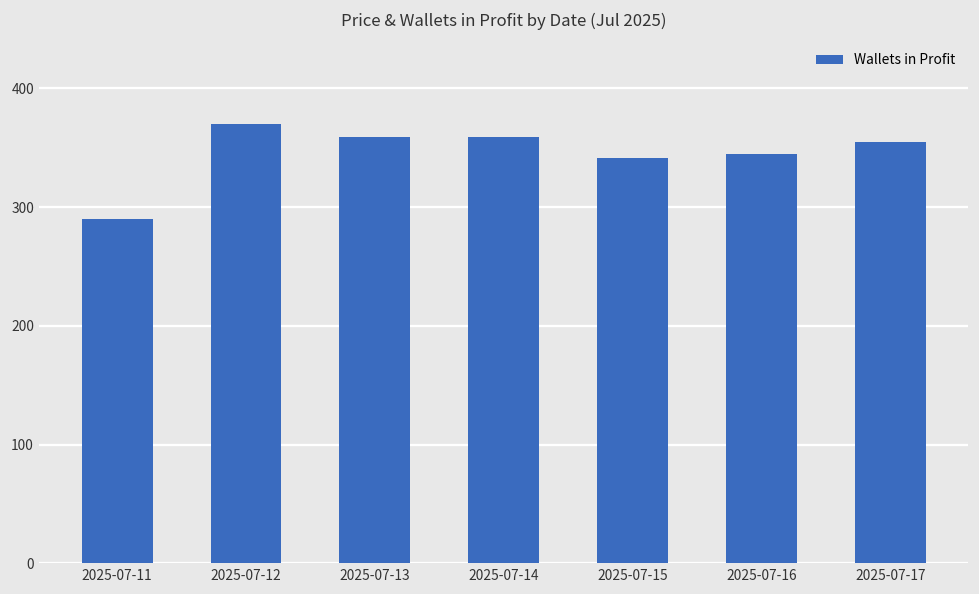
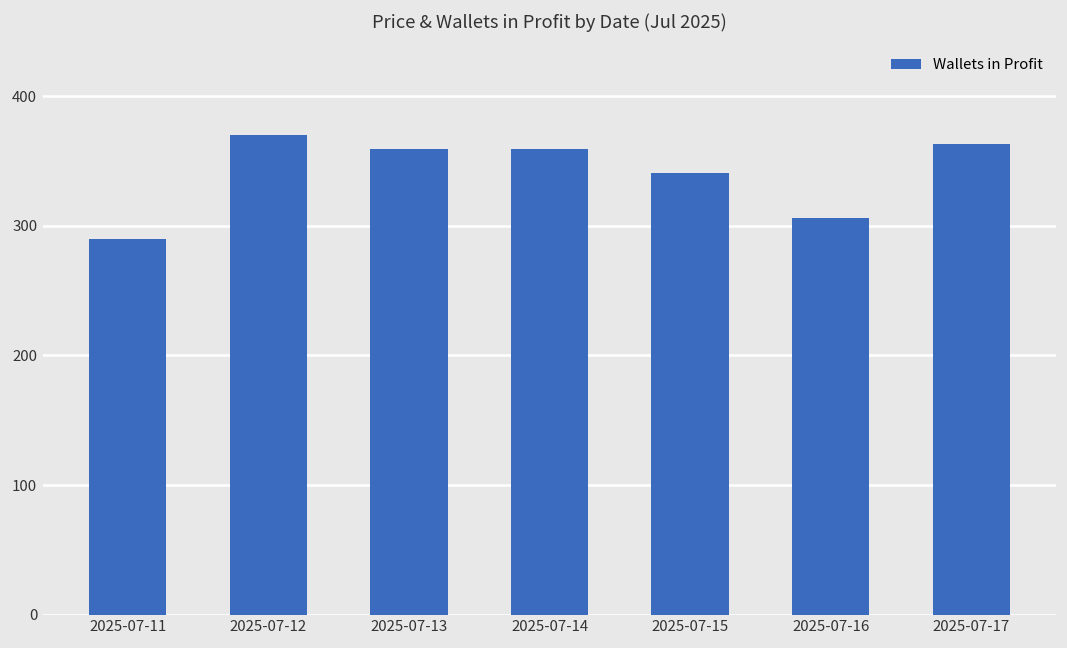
2025-07-16: 345 -> 306
2025-07-17: 355 -> 363
